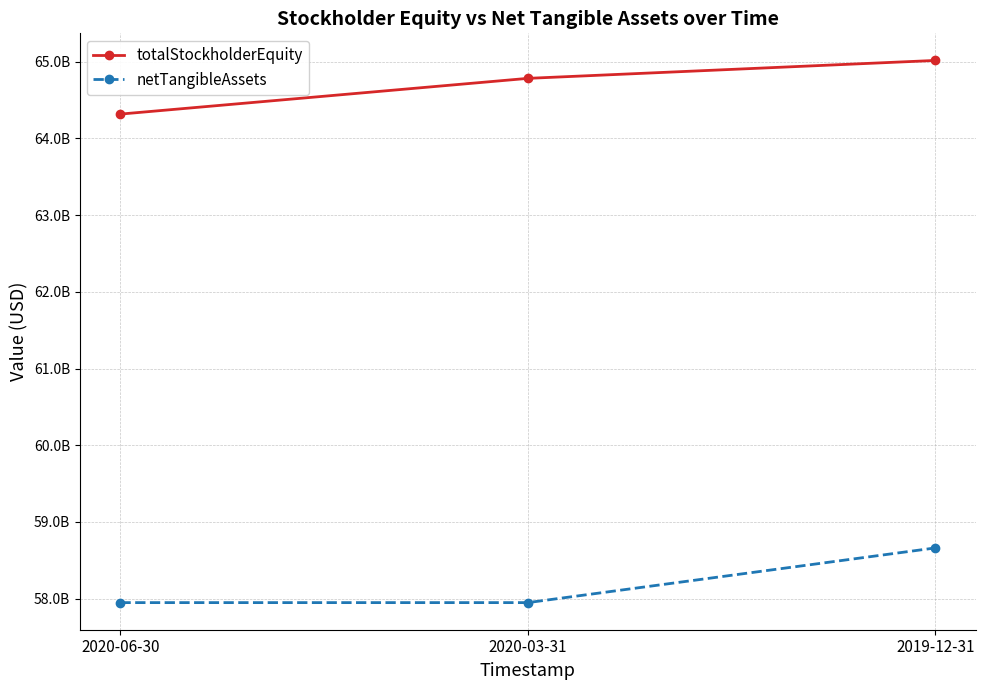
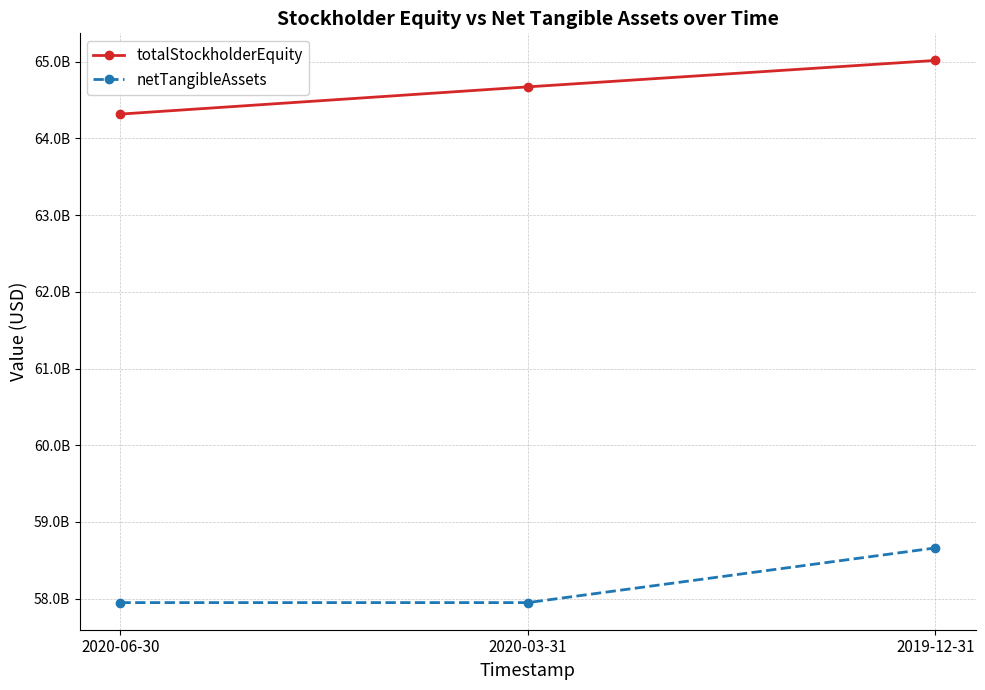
totalStockholderEquity, 2020-03-31: 64800000000 -> 64700000000
